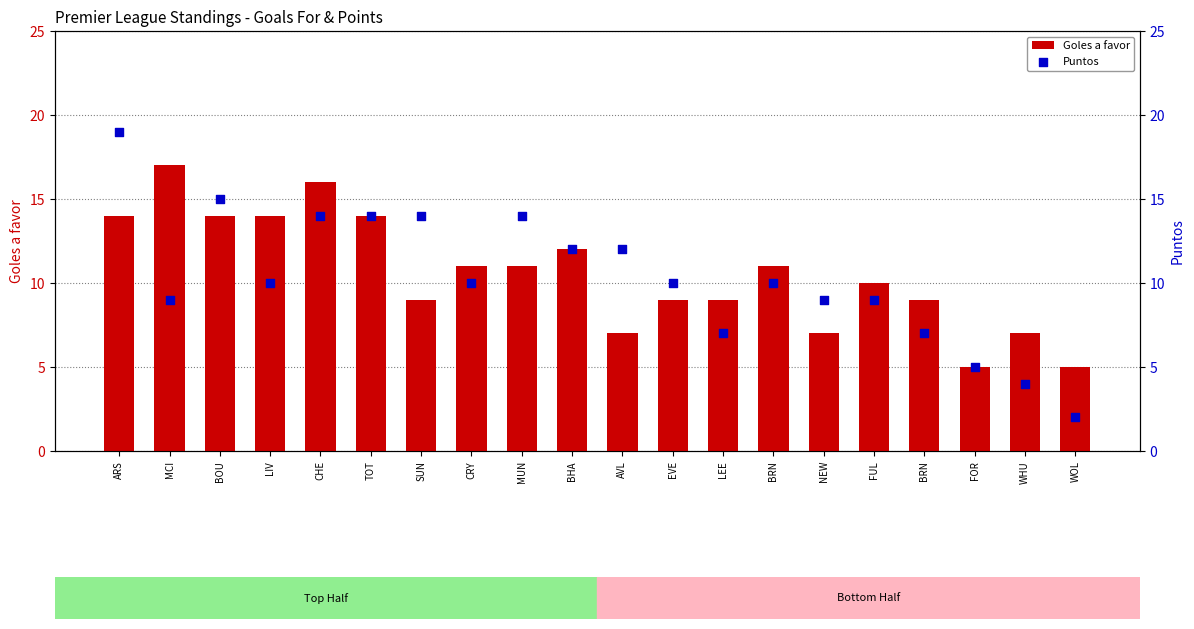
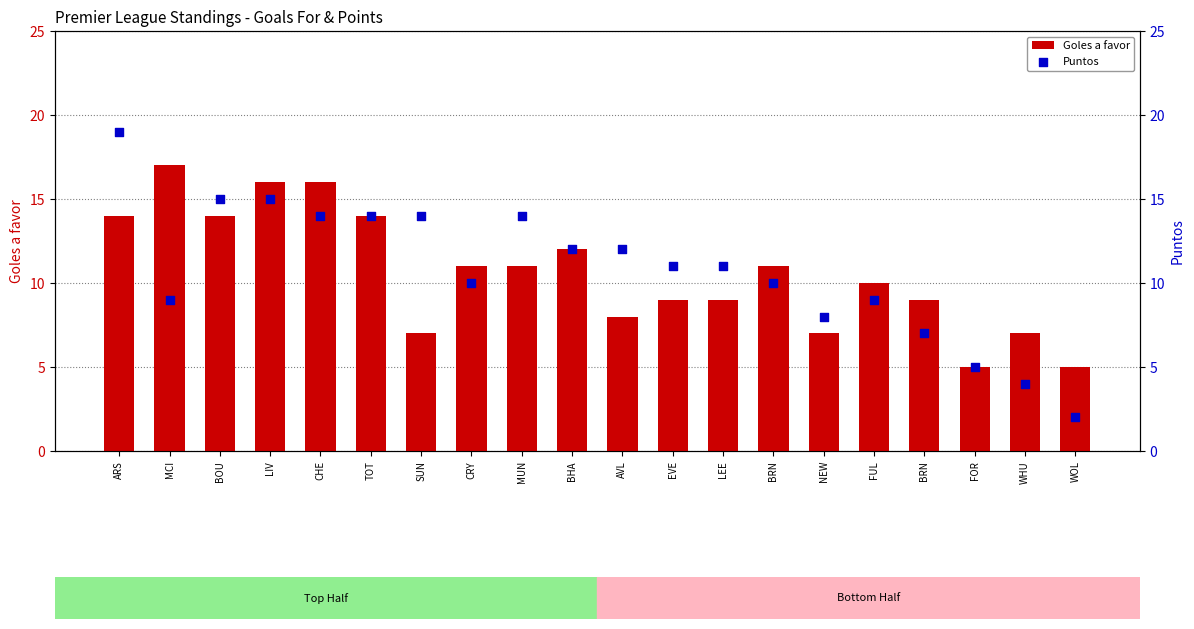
Goles a favor, LIV: 14 -> 16
Goles a favor, SUN: 9 -> 7
Goles a favor, AVL: 7 -> 8
Puntos, LIV: 10 -> 15
Puntos, EVE: 10 -> 11
Puntos, LEE: 7 -> 11
Puntos, NEW: 9 -> 8
